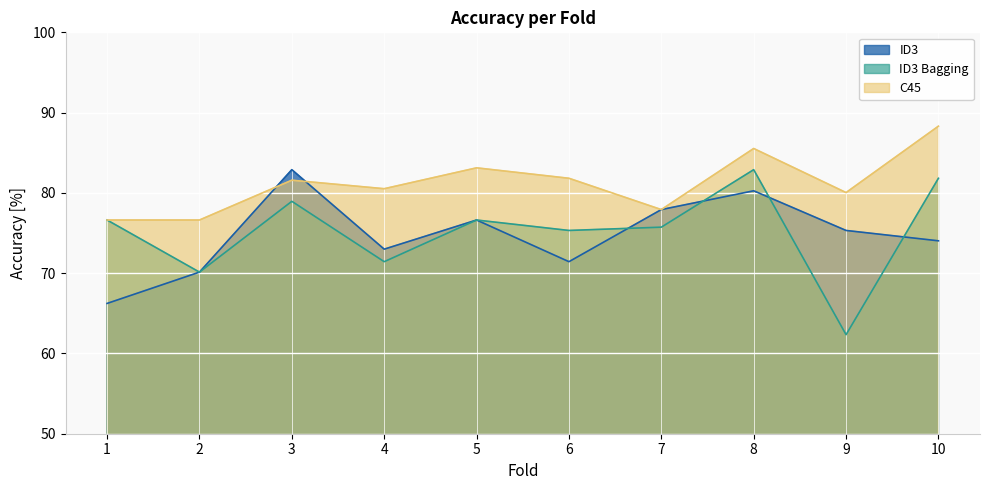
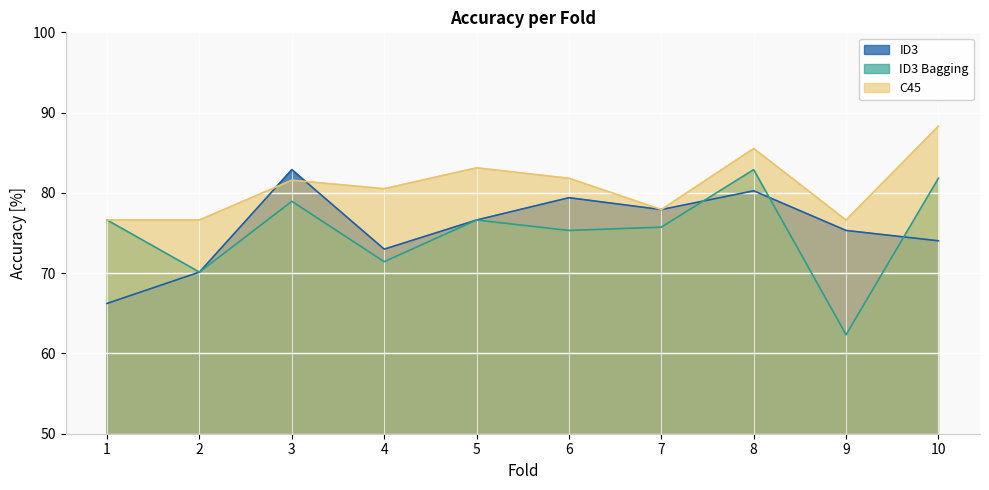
ID3, 6: 71 -> 79
C45, 9: 80 -> 77
